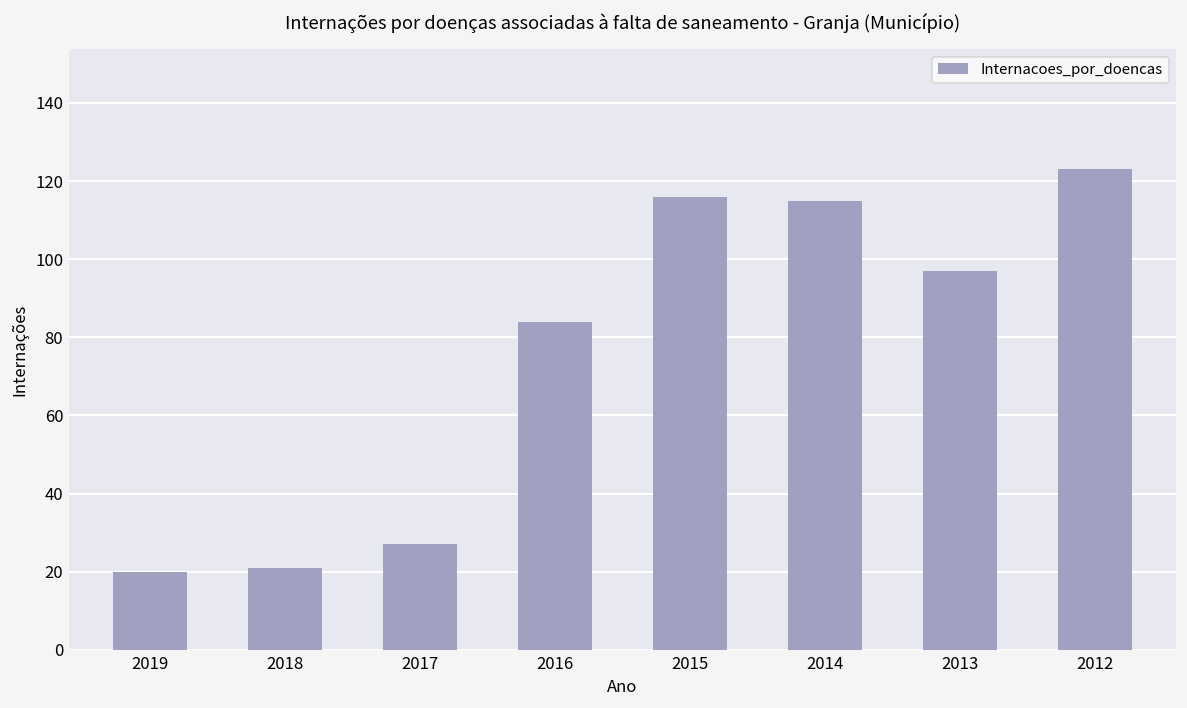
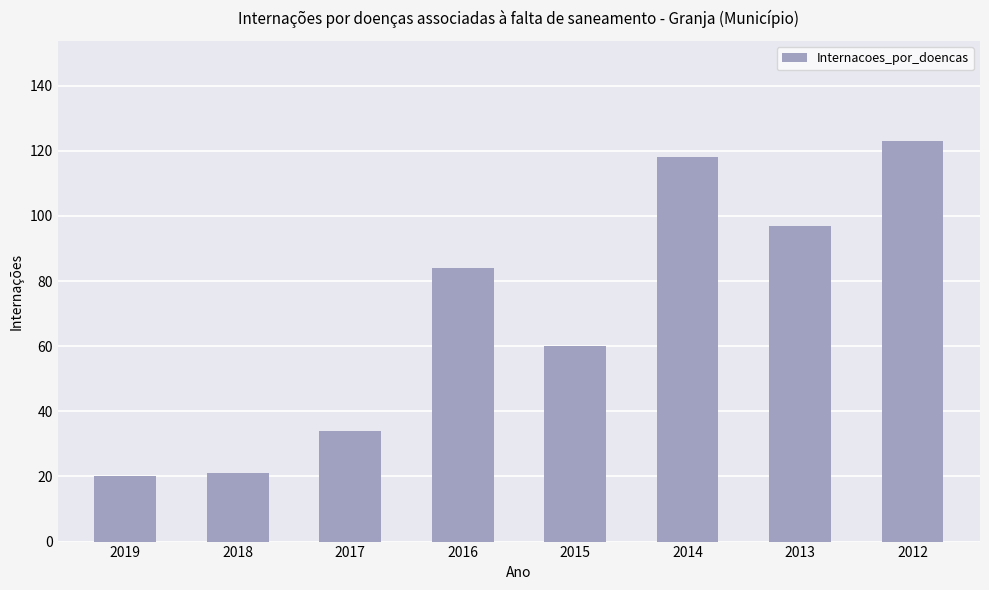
2017: 27 -> 34
2015: 116 -> 60
2014: 115 -> 118
